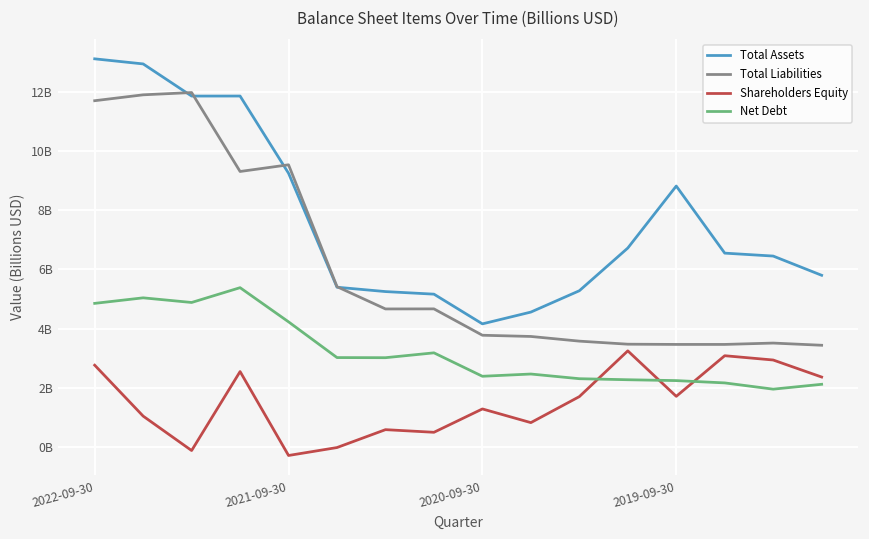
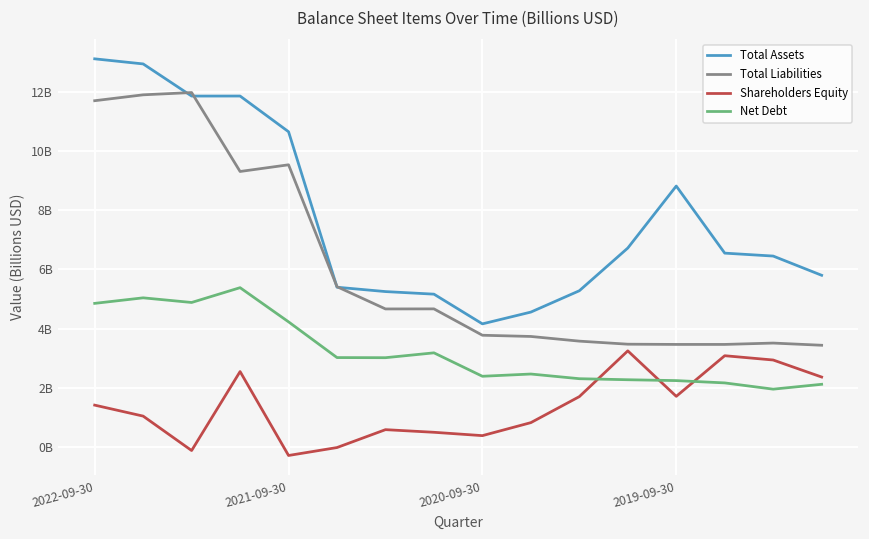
Shareholders Equity, 2022-09-30: 2800000000 -> 1400000000
Total Assets, 2021-09-30: 9200000000 -> 10600000000
Shareholders Equity, 2020-09-30: 1300000000 -> 400000000
